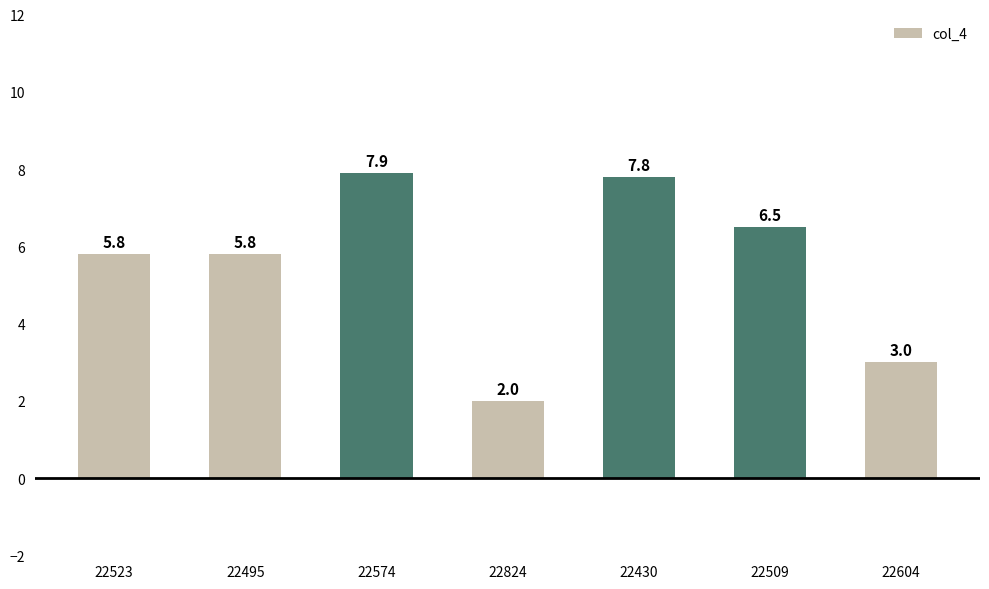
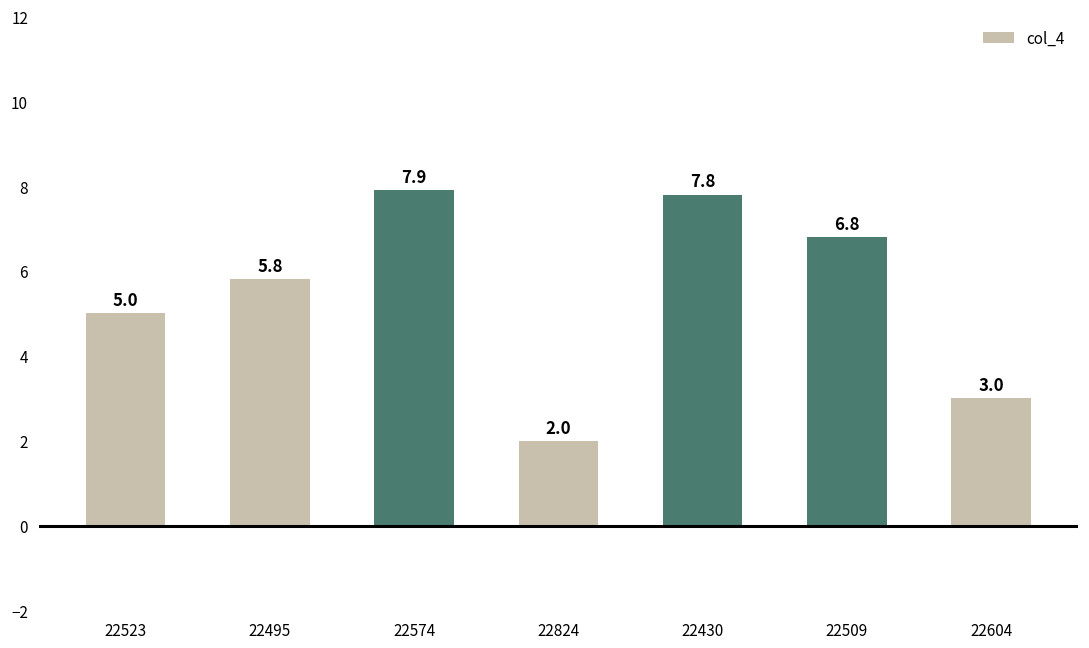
22523: 5.8 -> 5.0
22509: 6.5 -> 6.8
